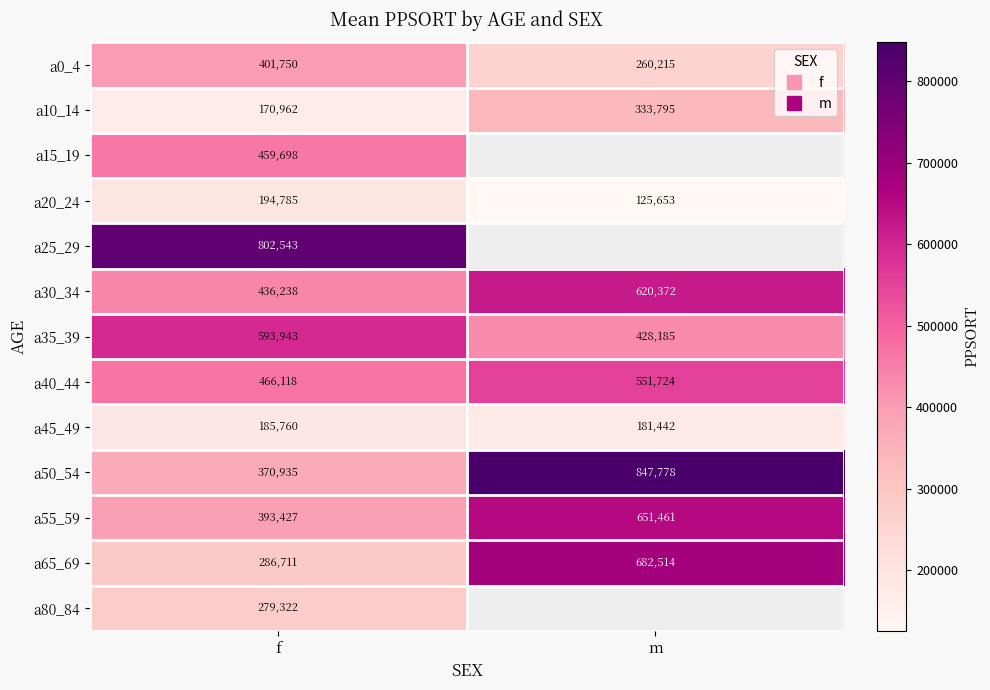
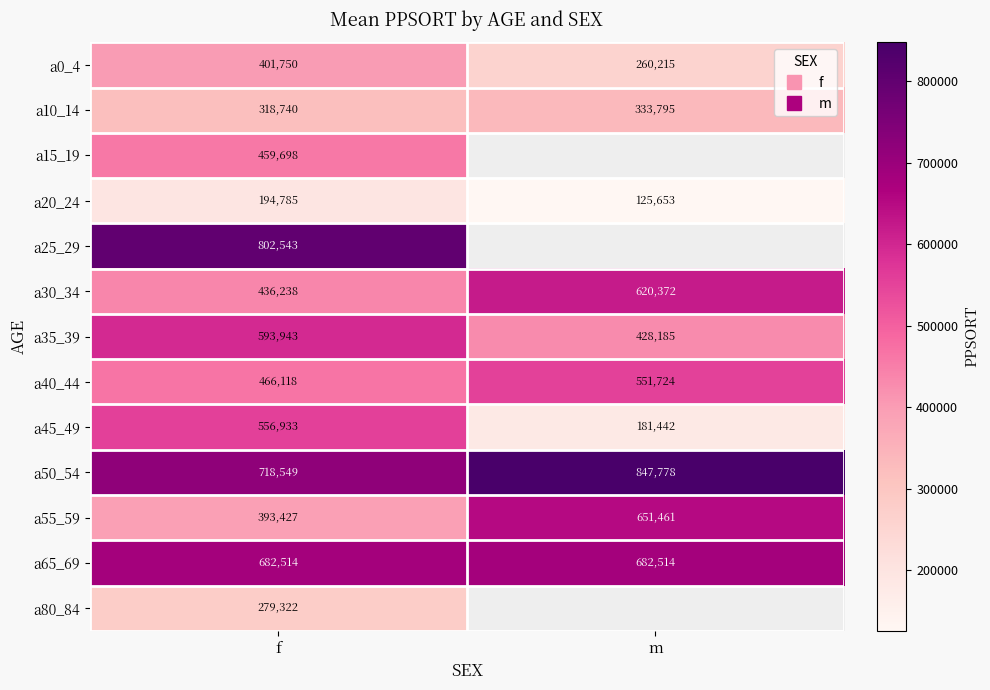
a10_14, f: 170,962 -> 318,740
a45_49, f: 185,760 -> 556,933
a50_54, f: 370,935 -> 718,549
a65_69, f: 286,711 -> 682,514
